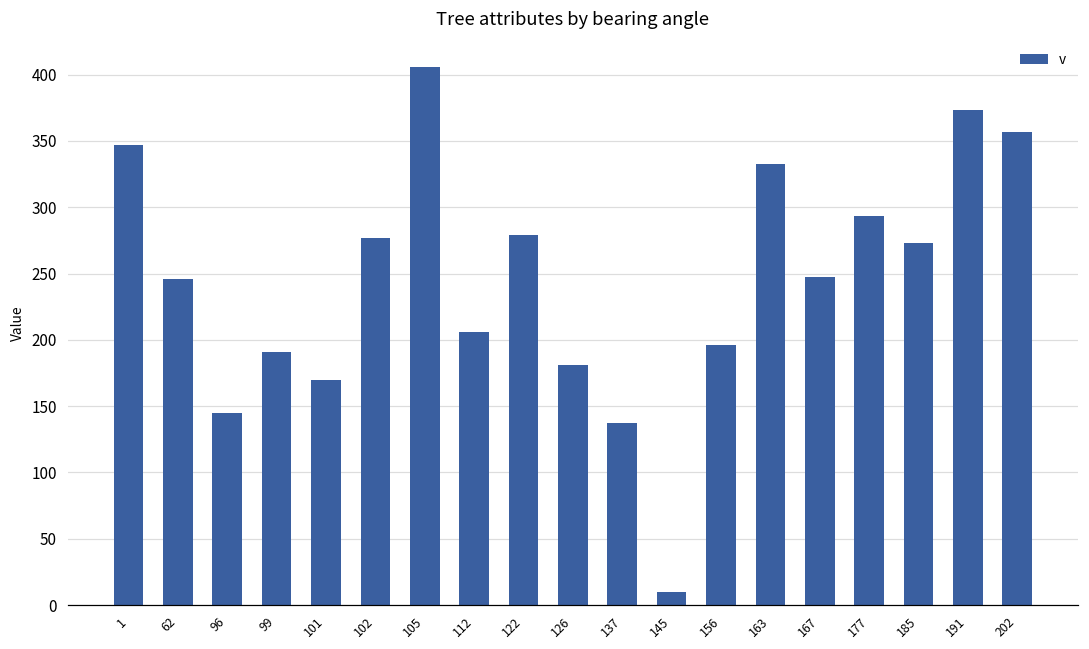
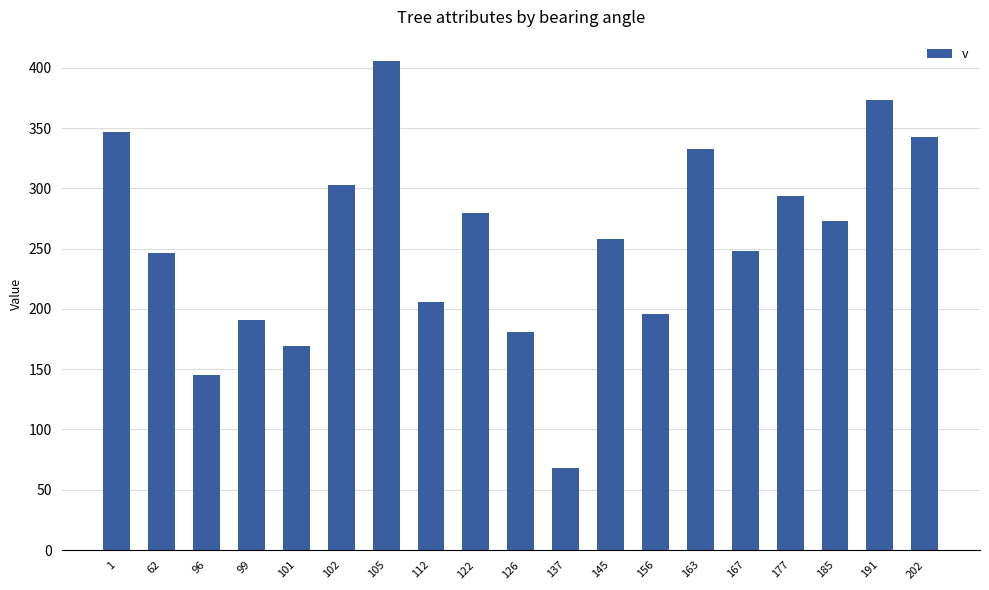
102: 277 -> 303
137: 137 -> 68
145: 10 -> 258
202: 357 -> 343
